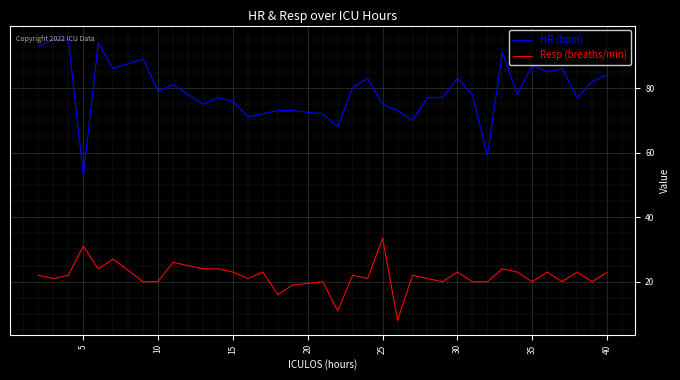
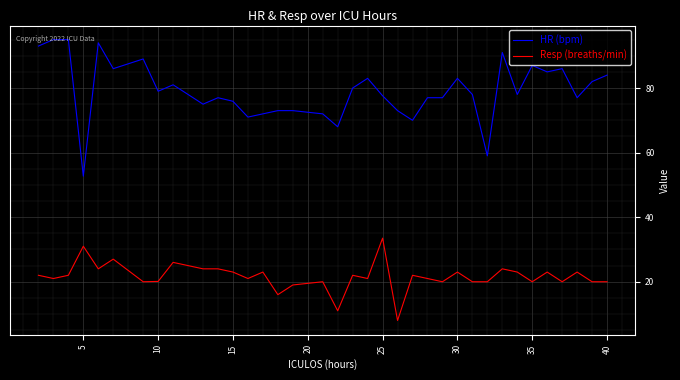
HR (bpm), 25: 75 -> 78
Resp (breaths/min), 40: 23 -> 20
